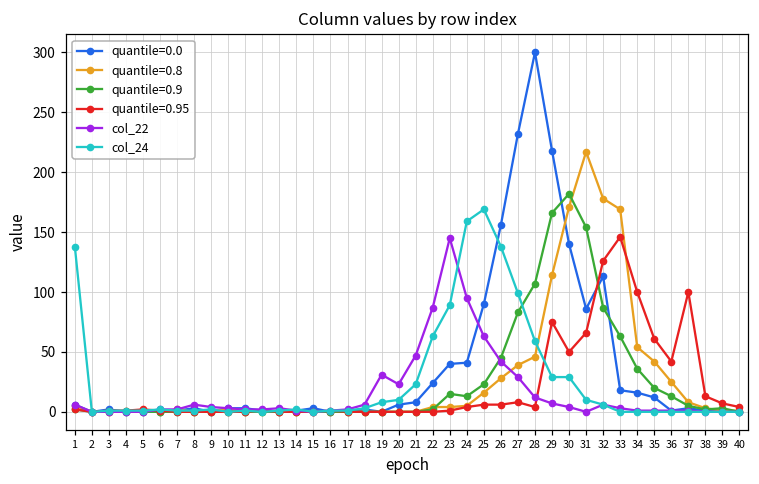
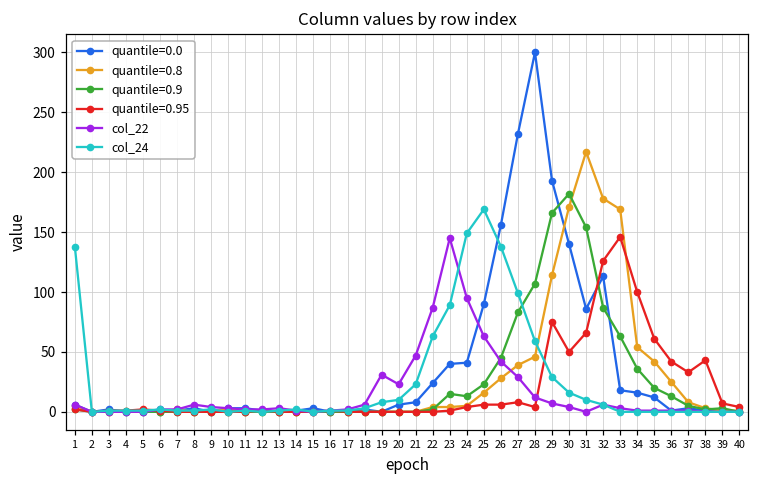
col_24, 24: 159 -> 149
quantile=0.0, 29: 218 -> 193
col_24, 30: 29 -> 16
quantile=0.95, 37: 100 -> 33
quantile=0.95, 38: 13 -> 43
